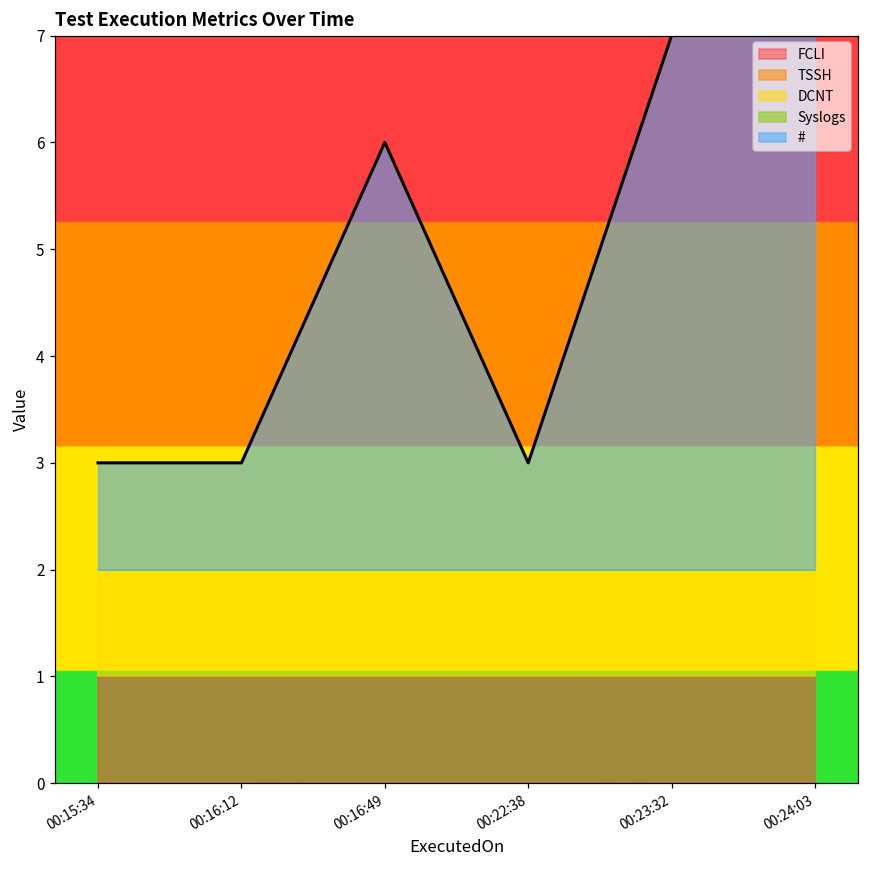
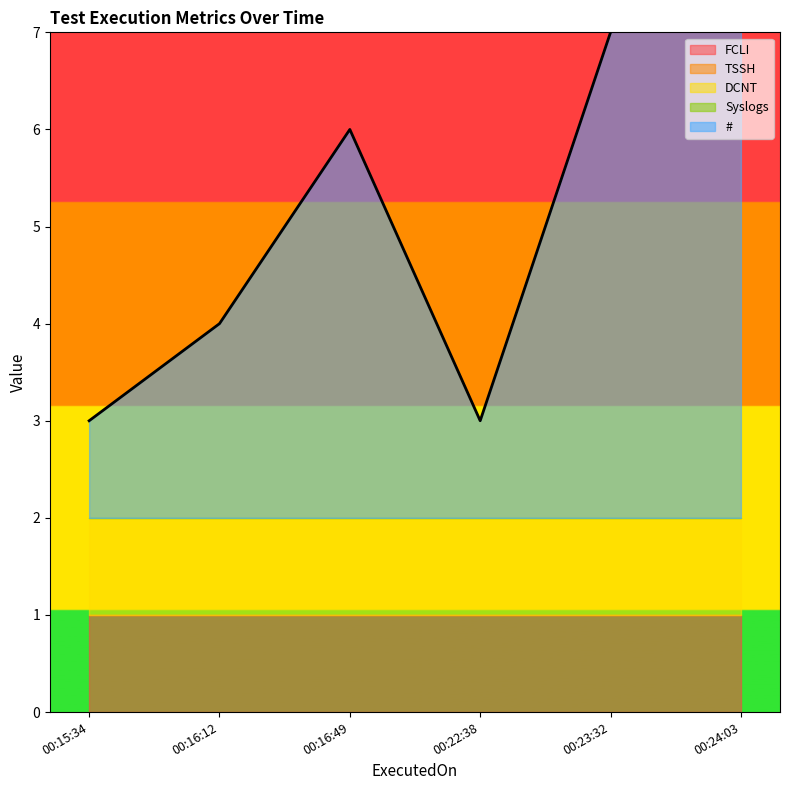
#, 00:16:12: 3.0 -> 4.0
